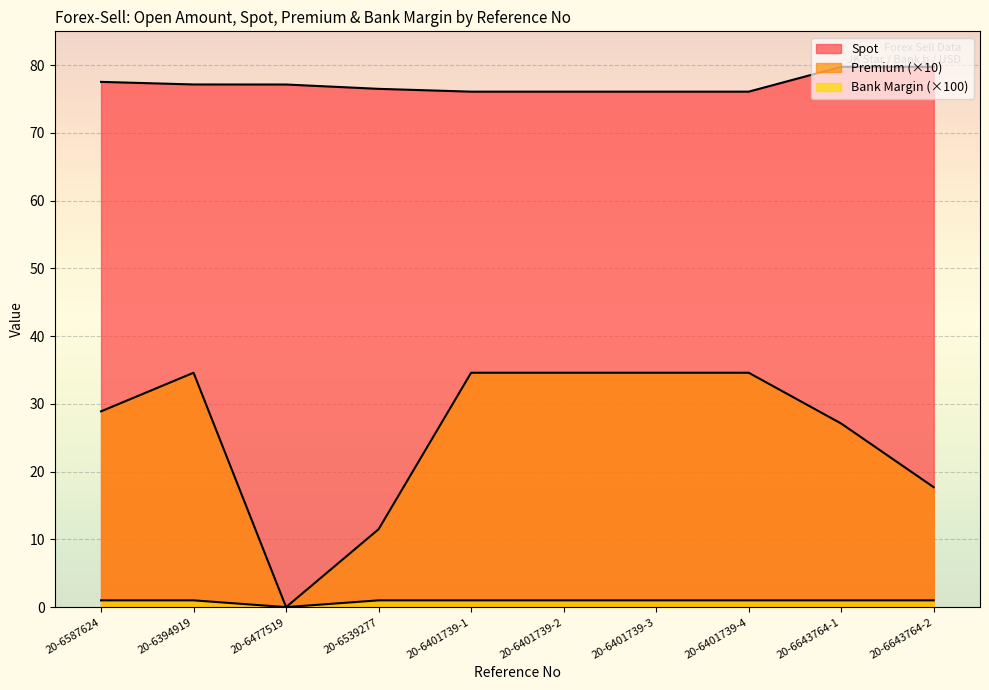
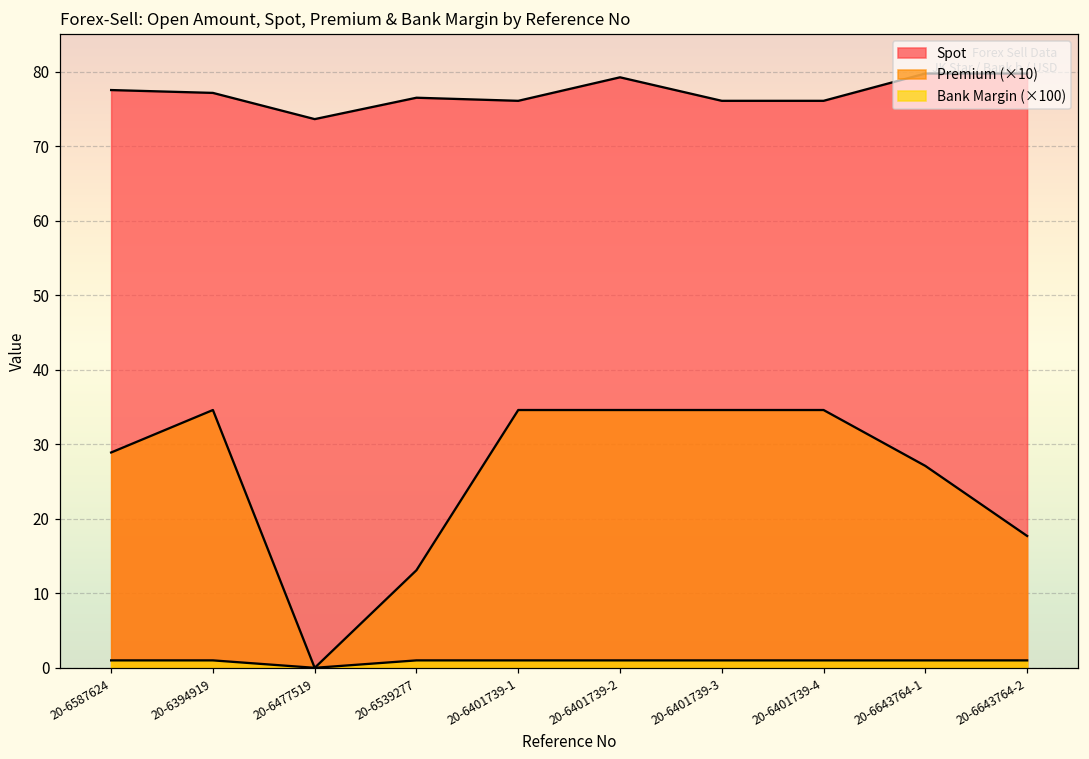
Spot, 20-6477519: 77 -> 74
Premium (×10), 20-6539277: 12 -> 13
Spot, 20-6401739-2: 76 -> 79
